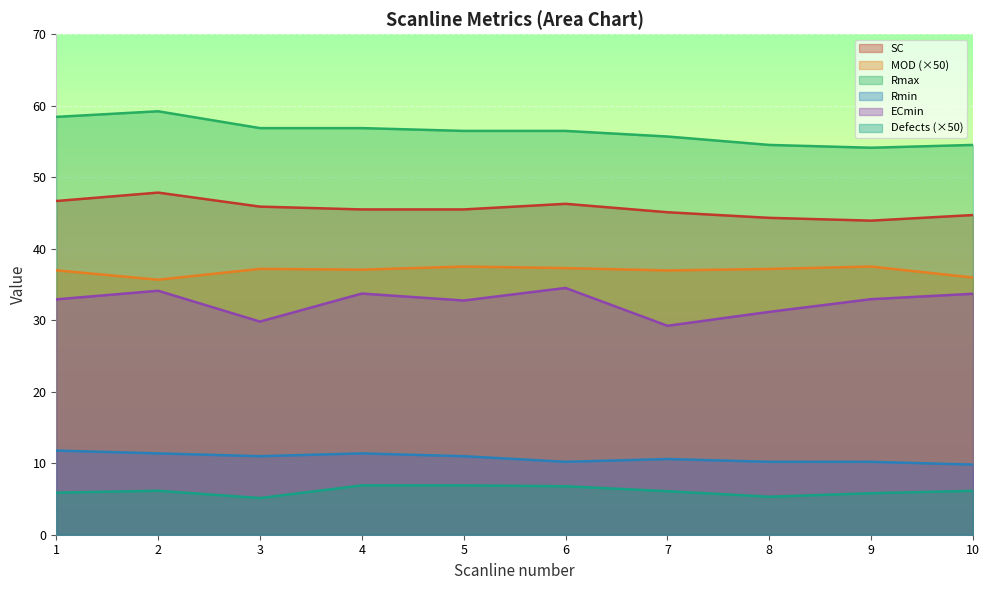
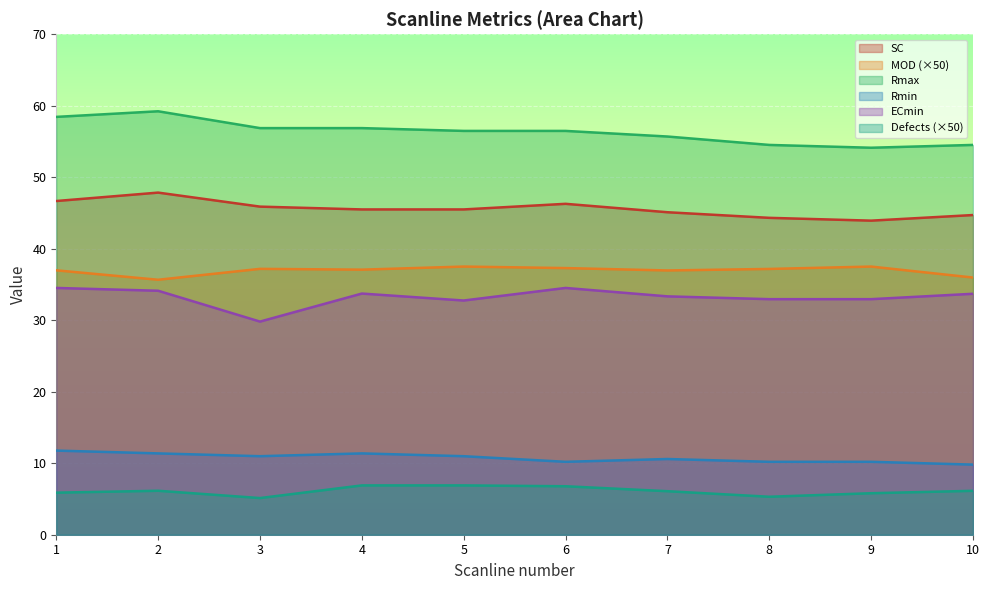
ECmin, 1: 33 -> 35
ECmin, 7: 29 -> 33
ECmin, 8: 31 -> 33
